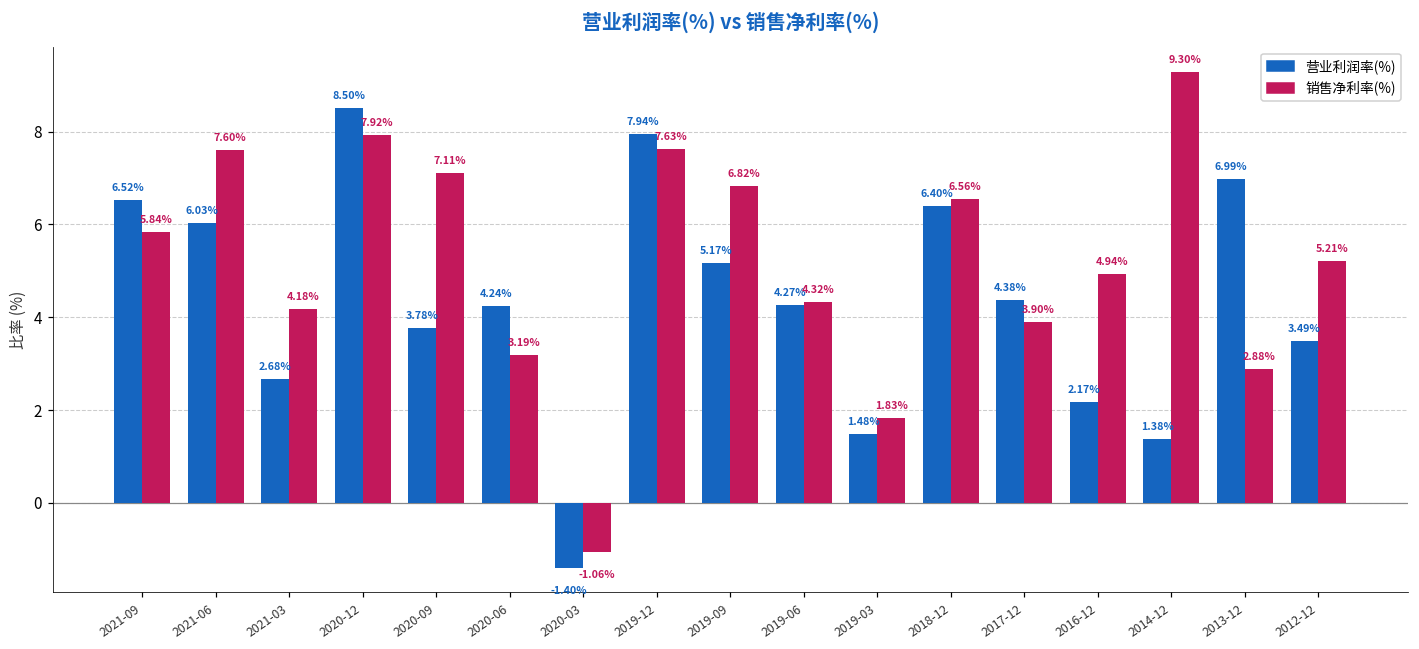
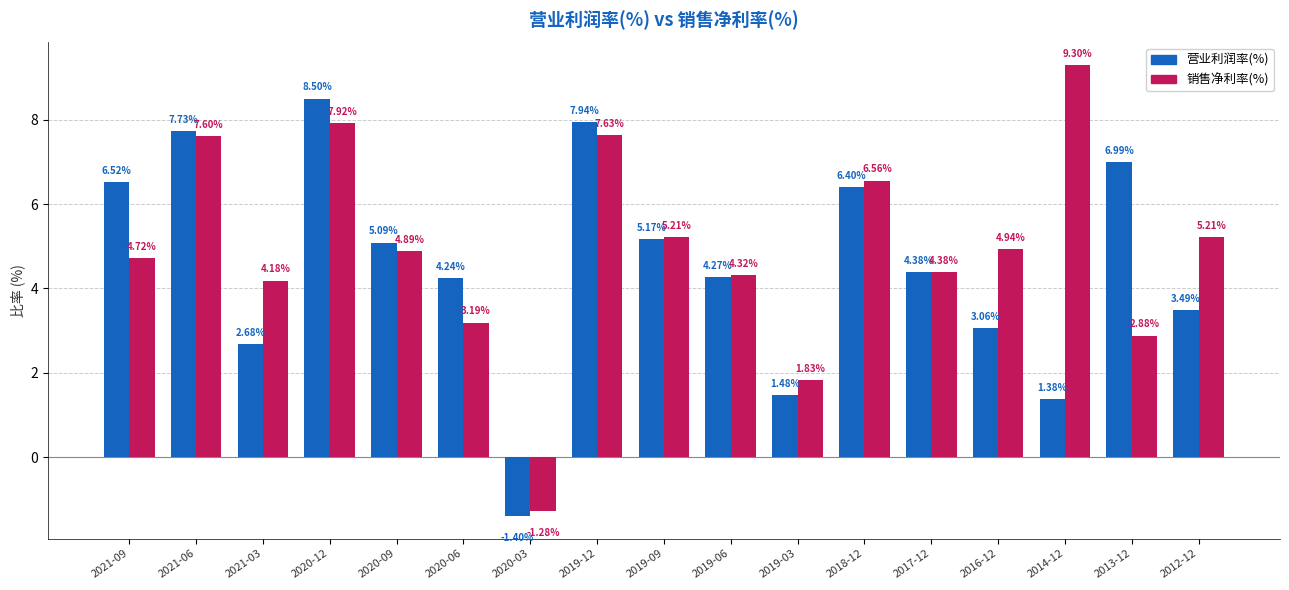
销售净利率(%), 2021-09: 5.84% -> 4.72%
营业利润率(%), 2021-06: 6.03% -> 7.73%
营业利润率(%), 2020-09: 3.78% -> 5.09%
销售净利率(%), 2020-09: 7.11% -> 4.89%
销售净利率(%), 2020-03: -1.06% -> -1.28%
销售净利率(%), 2019-09: 6.82% -> 5.21%
销售净利率(%), 2017-12: 3.90% -> 4.38%
营业利润率(%), 2016-12: 2.17% -> 3.06%
